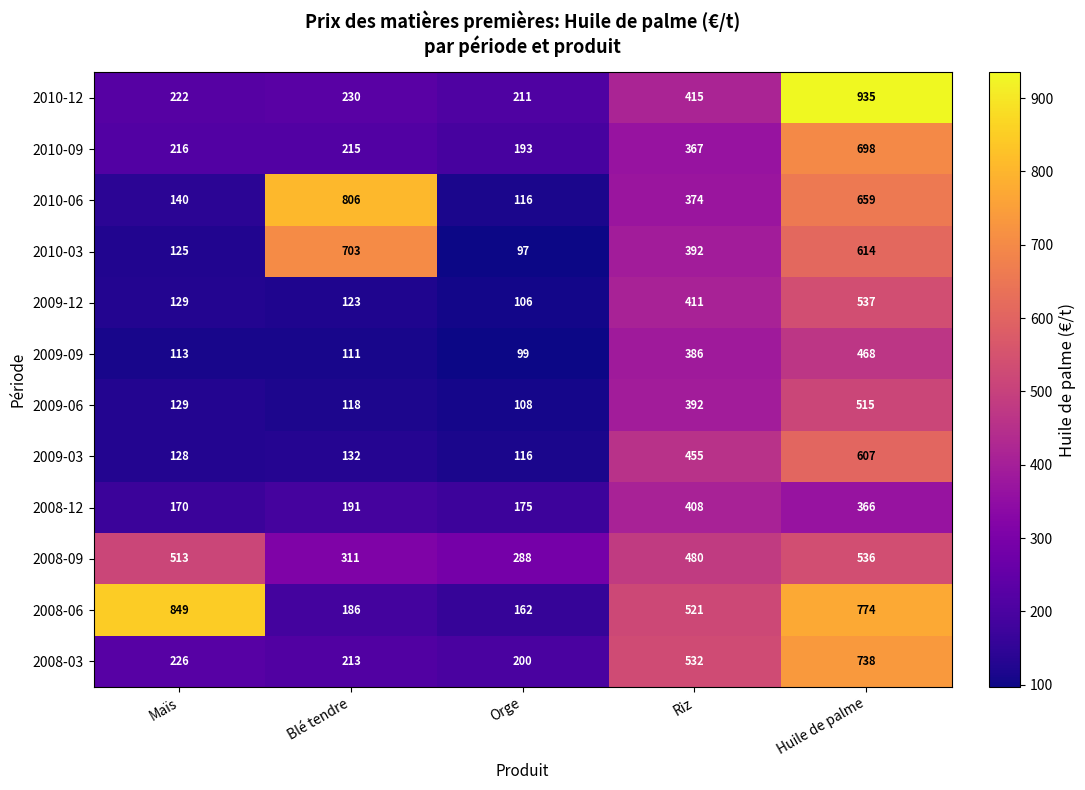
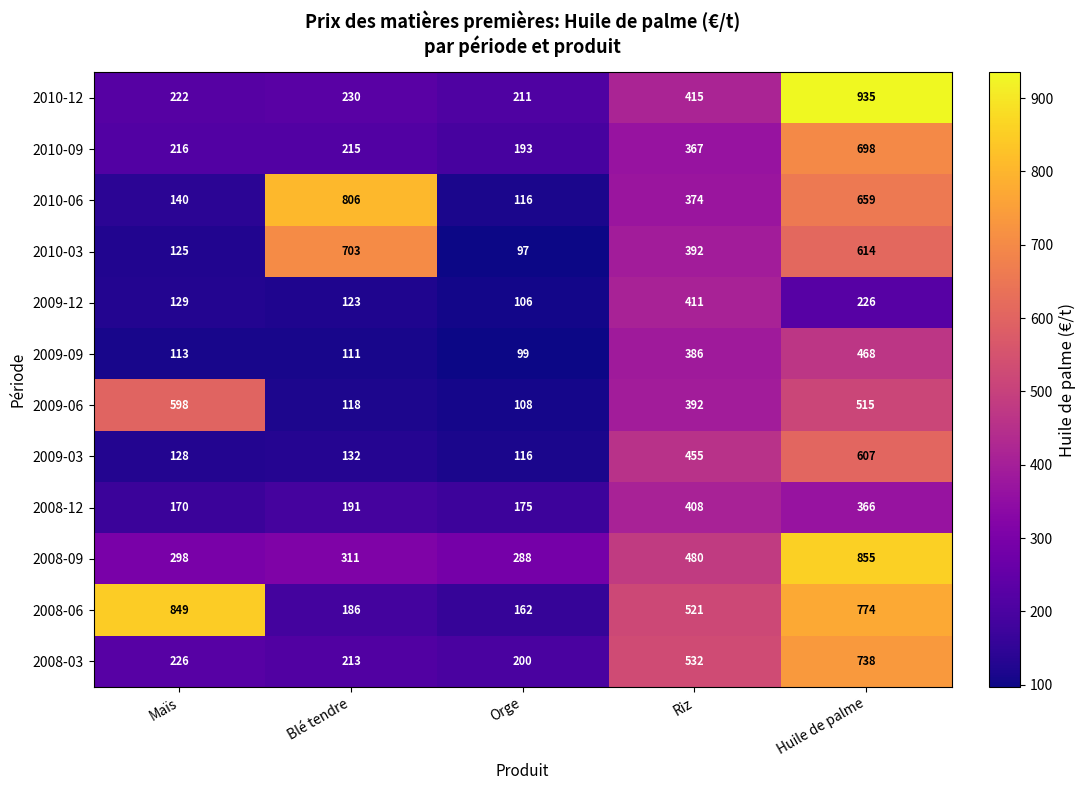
2009-12, Huile de palme: 537 -> 226
2009-06, Maïs: 129 -> 598
2008-09, Maïs: 513 -> 298
2008-09, Huile de palme: 536 -> 855
